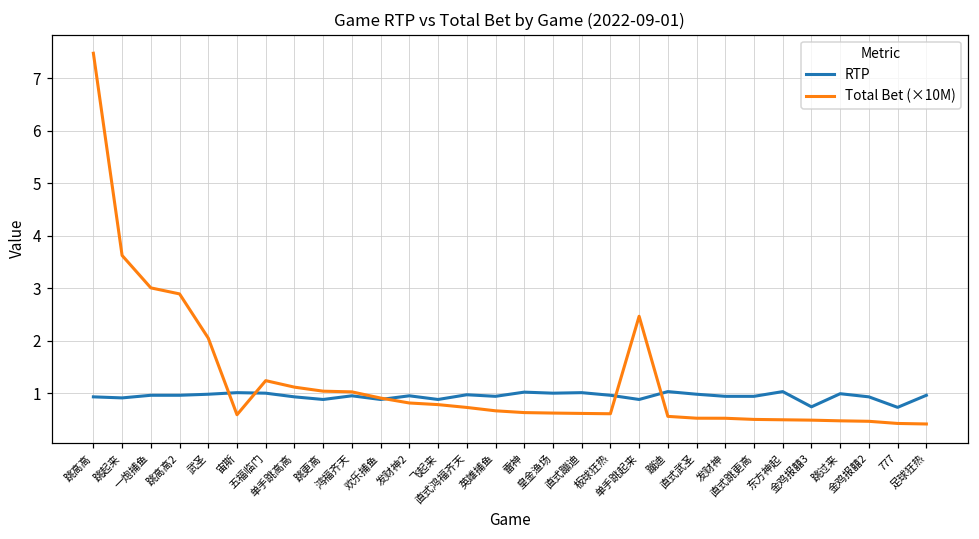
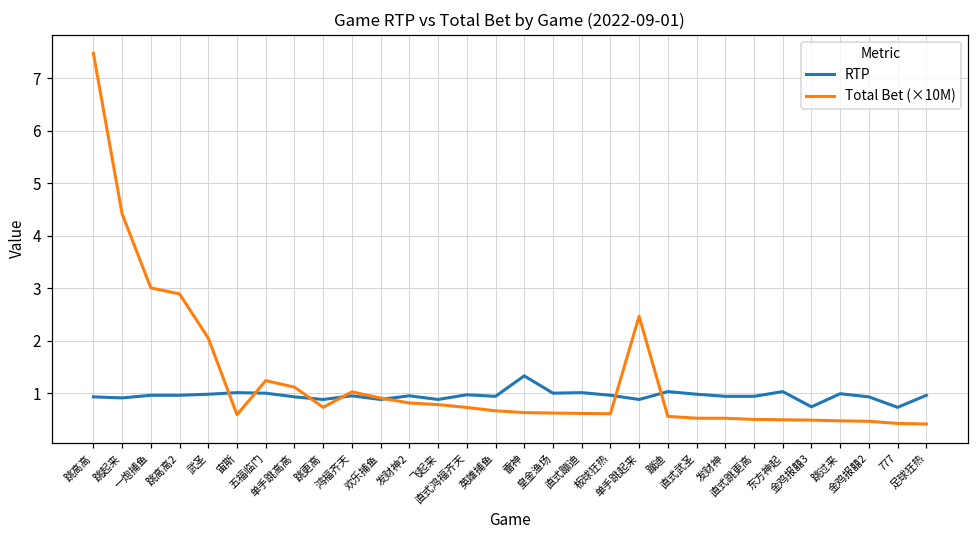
Total Bet (×10M), 跳起来: 3.6 -> 4.4
Total Bet (×10M), 跳更高: 1.0 -> 0.7
RTP, 雷神: 1.0 -> 1.3
